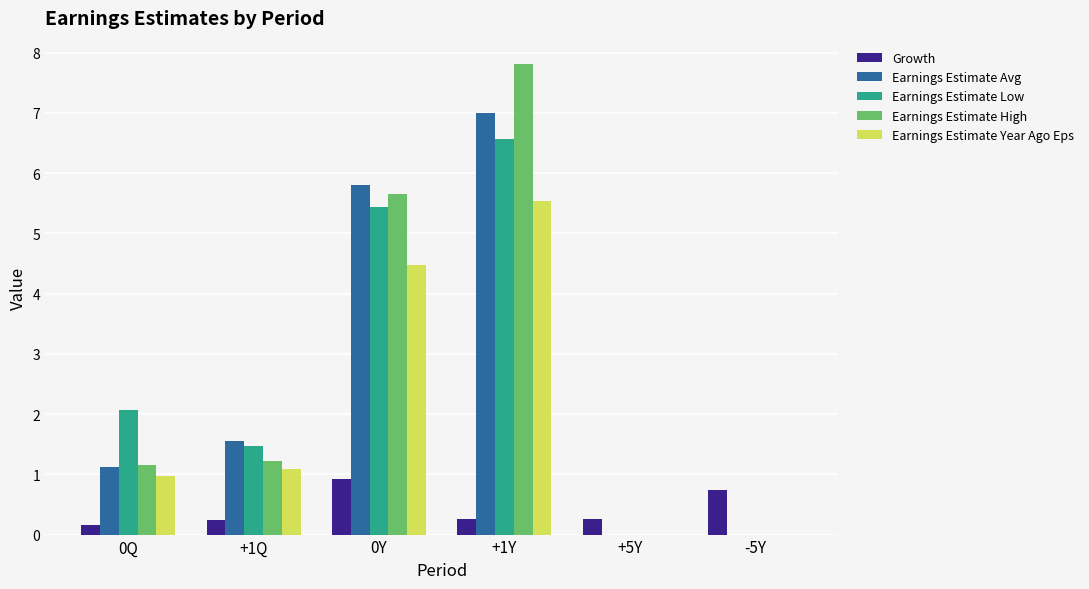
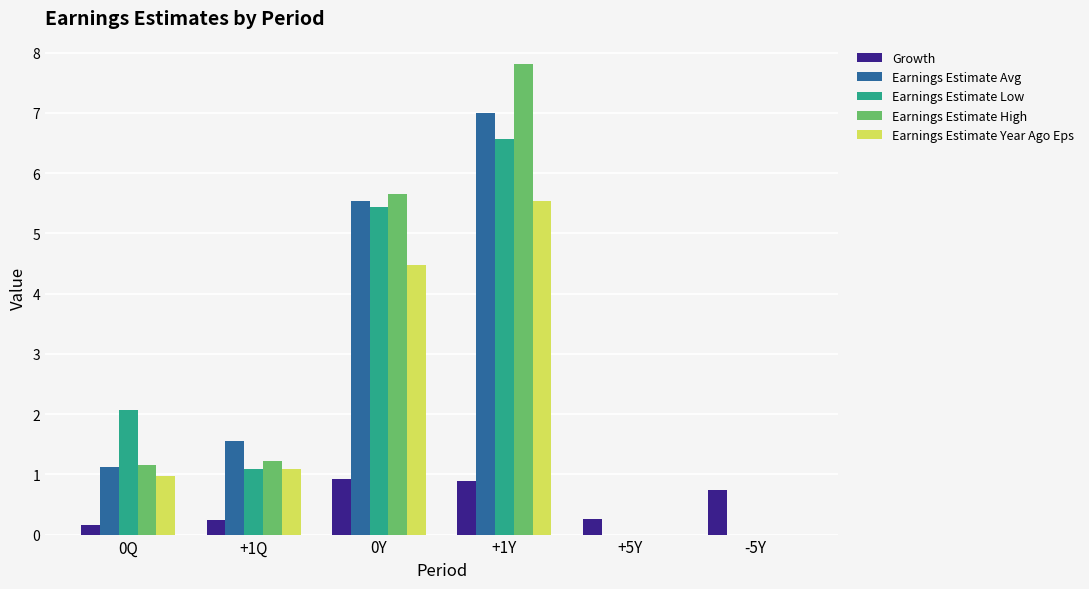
Earnings Estimate Low, +1Q: 1.5 -> 1.1
Earnings Estimate Avg, 0Y: 5.8 -> 5.5
Growth, +1Y: 0.3 -> 0.9
